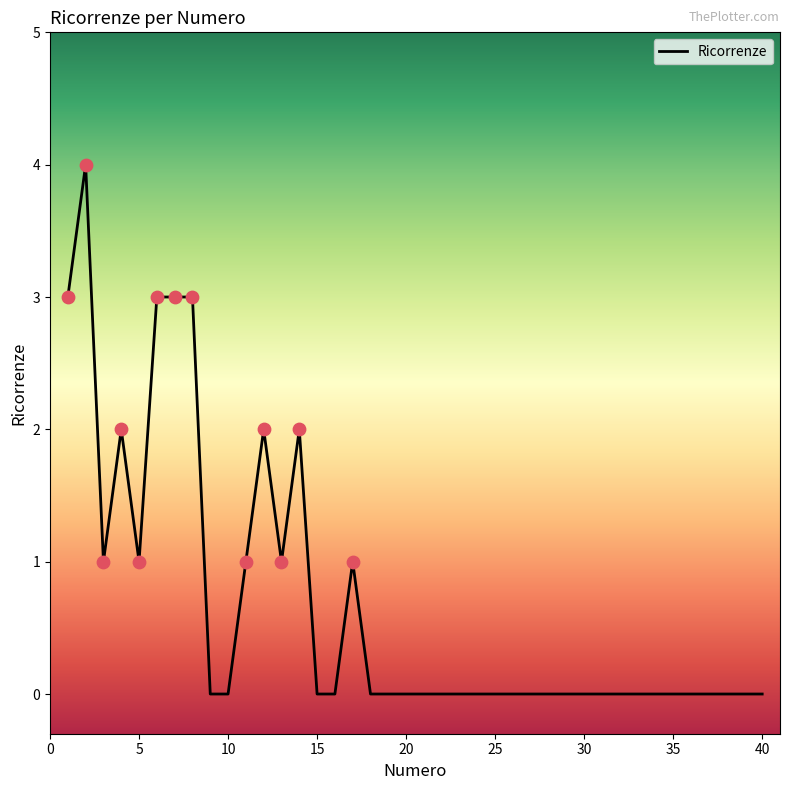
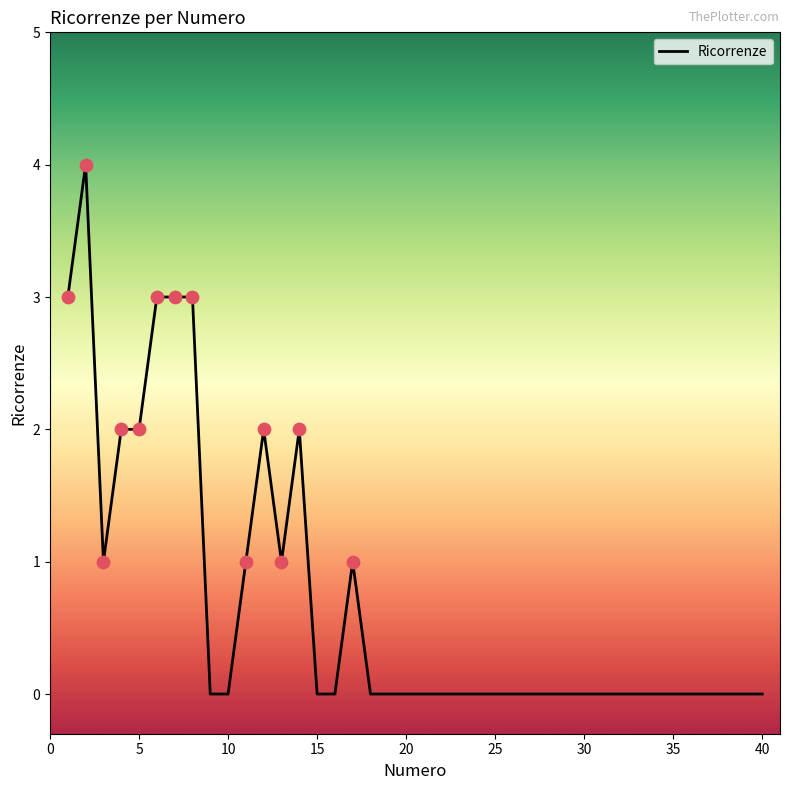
Ricorrenze, 5: 1 -> 2
